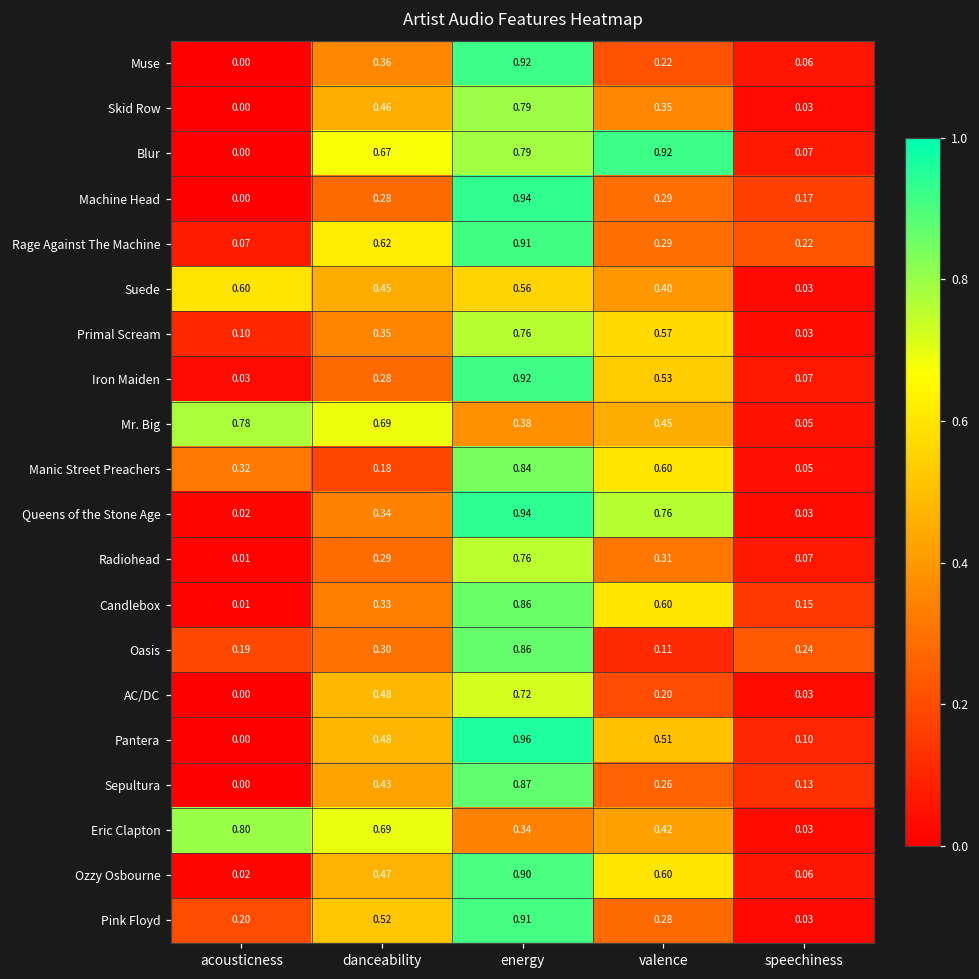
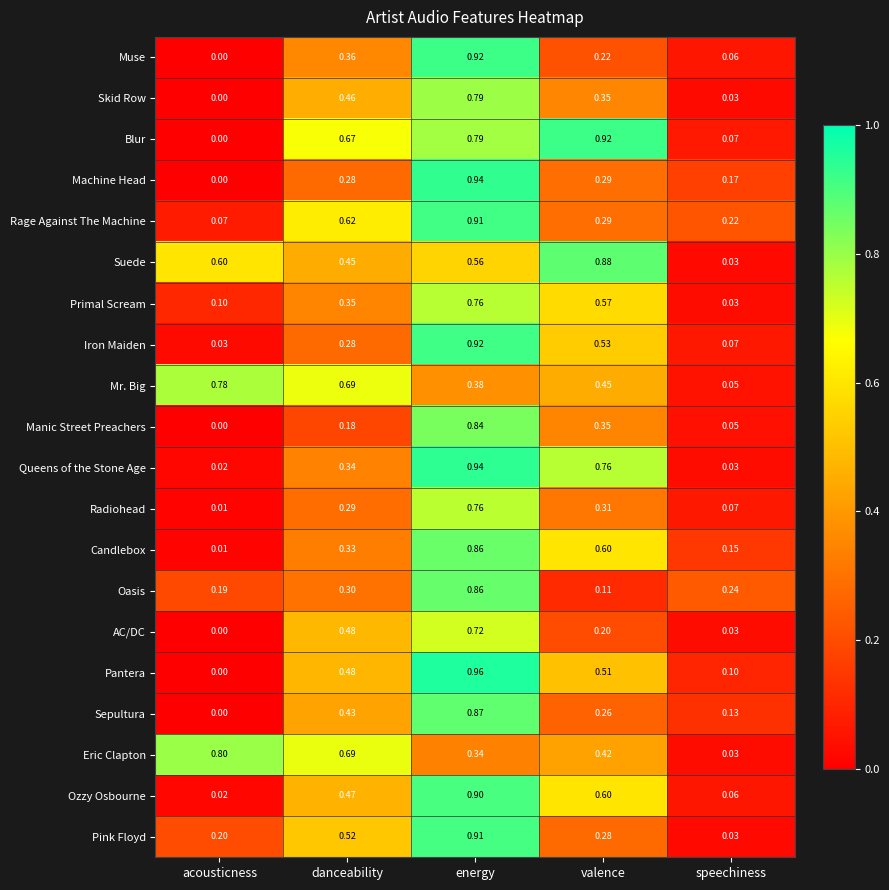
Suede, valence: 0.40 -> 0.88
Manic Street Preachers, acousticness: 0.32 -> 0.00
Manic Street Preachers, valence: 0.60 -> 0.35
